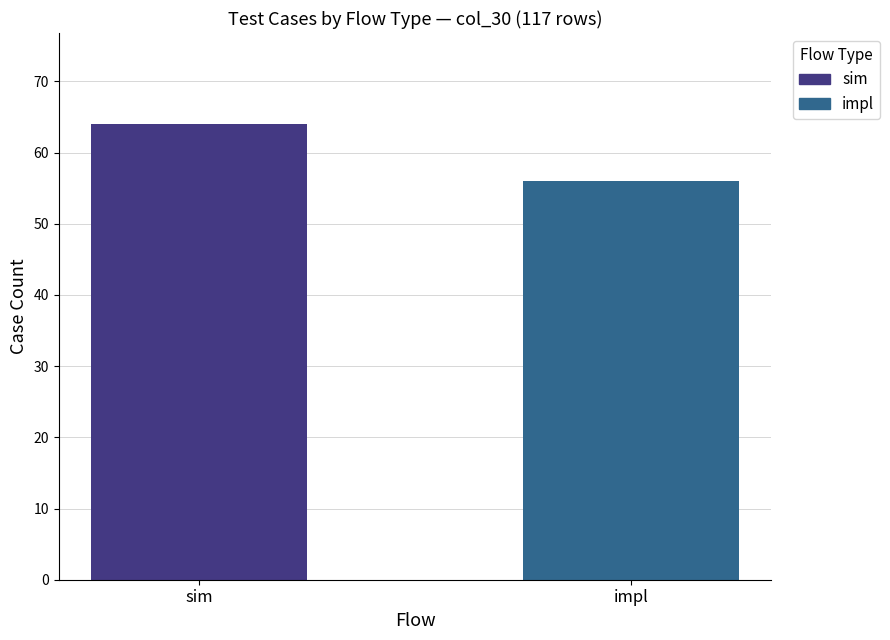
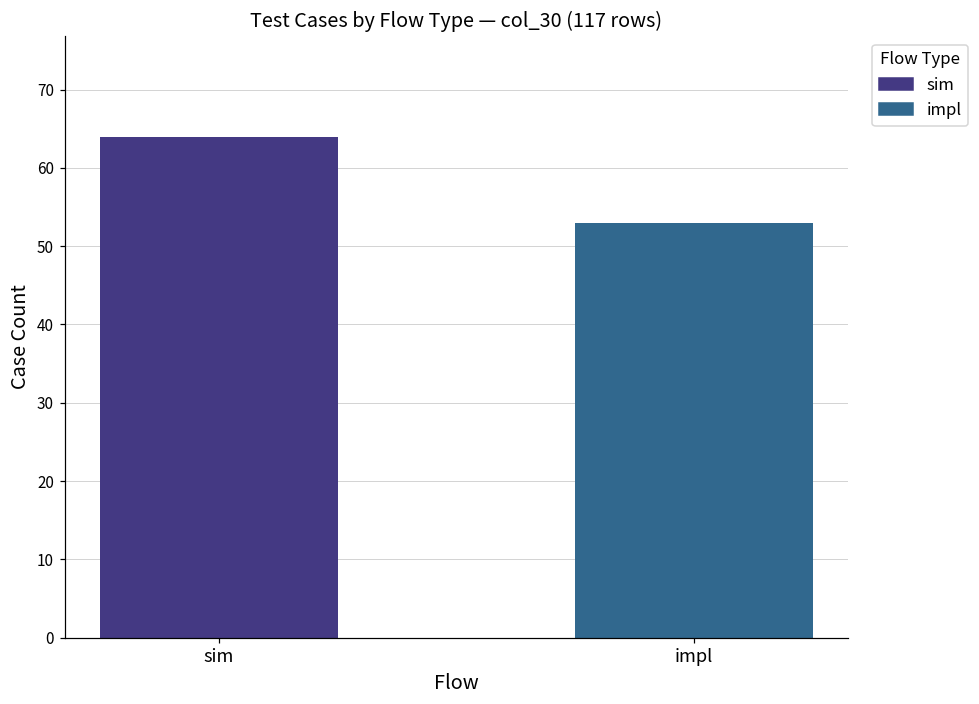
impl: 56 -> 53
